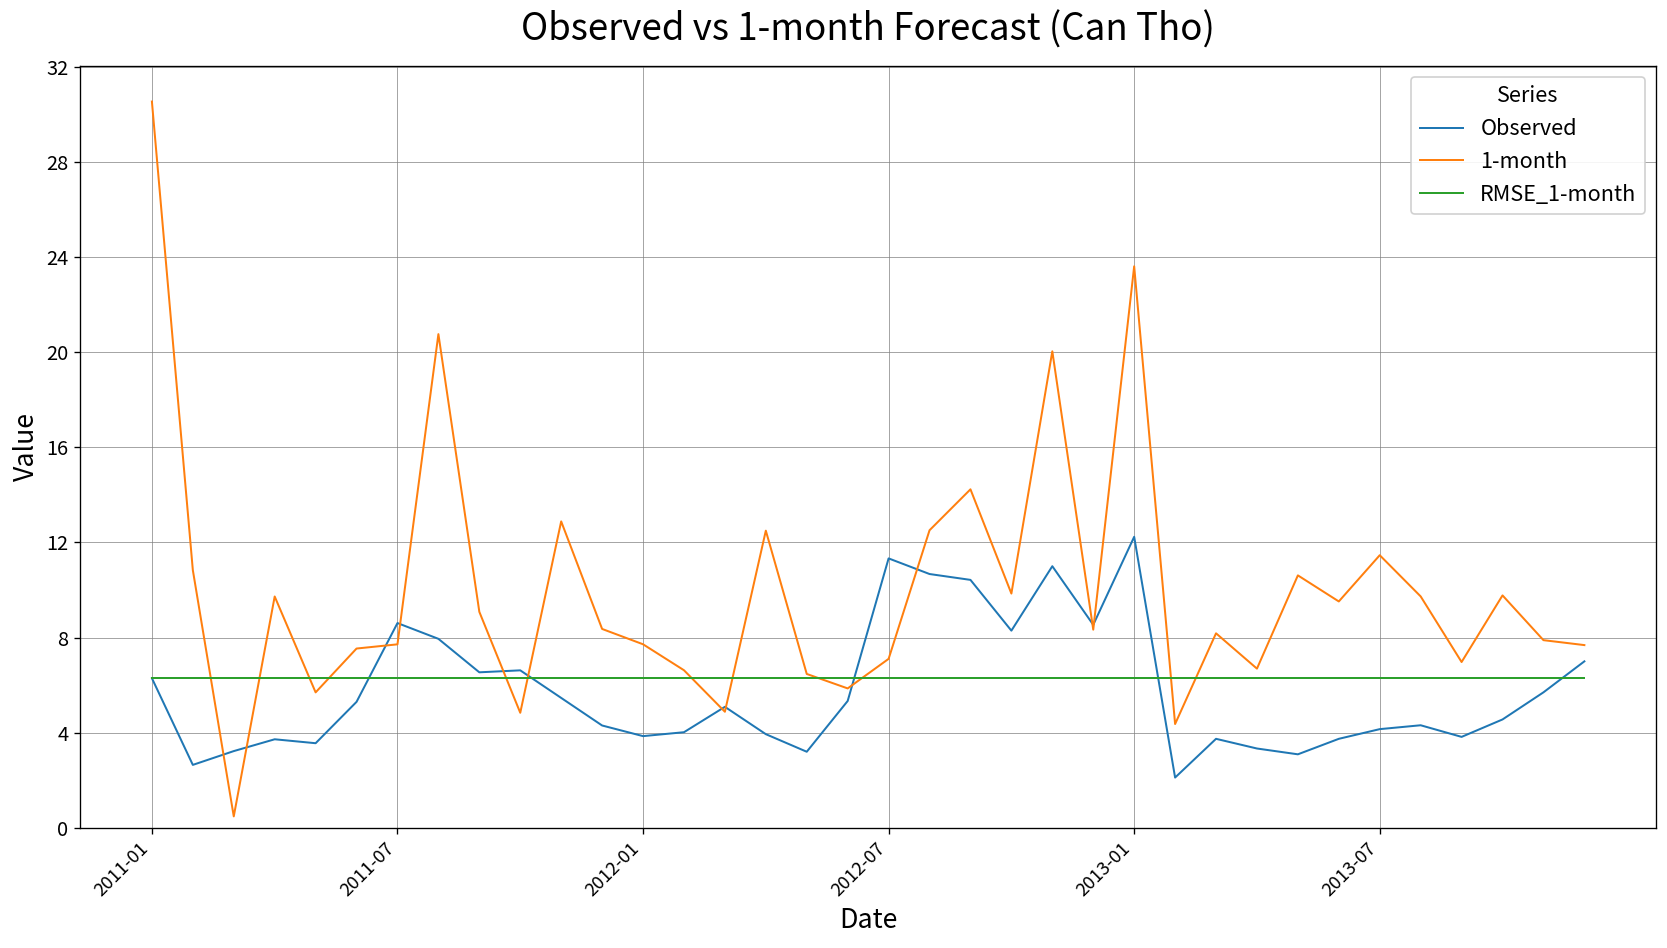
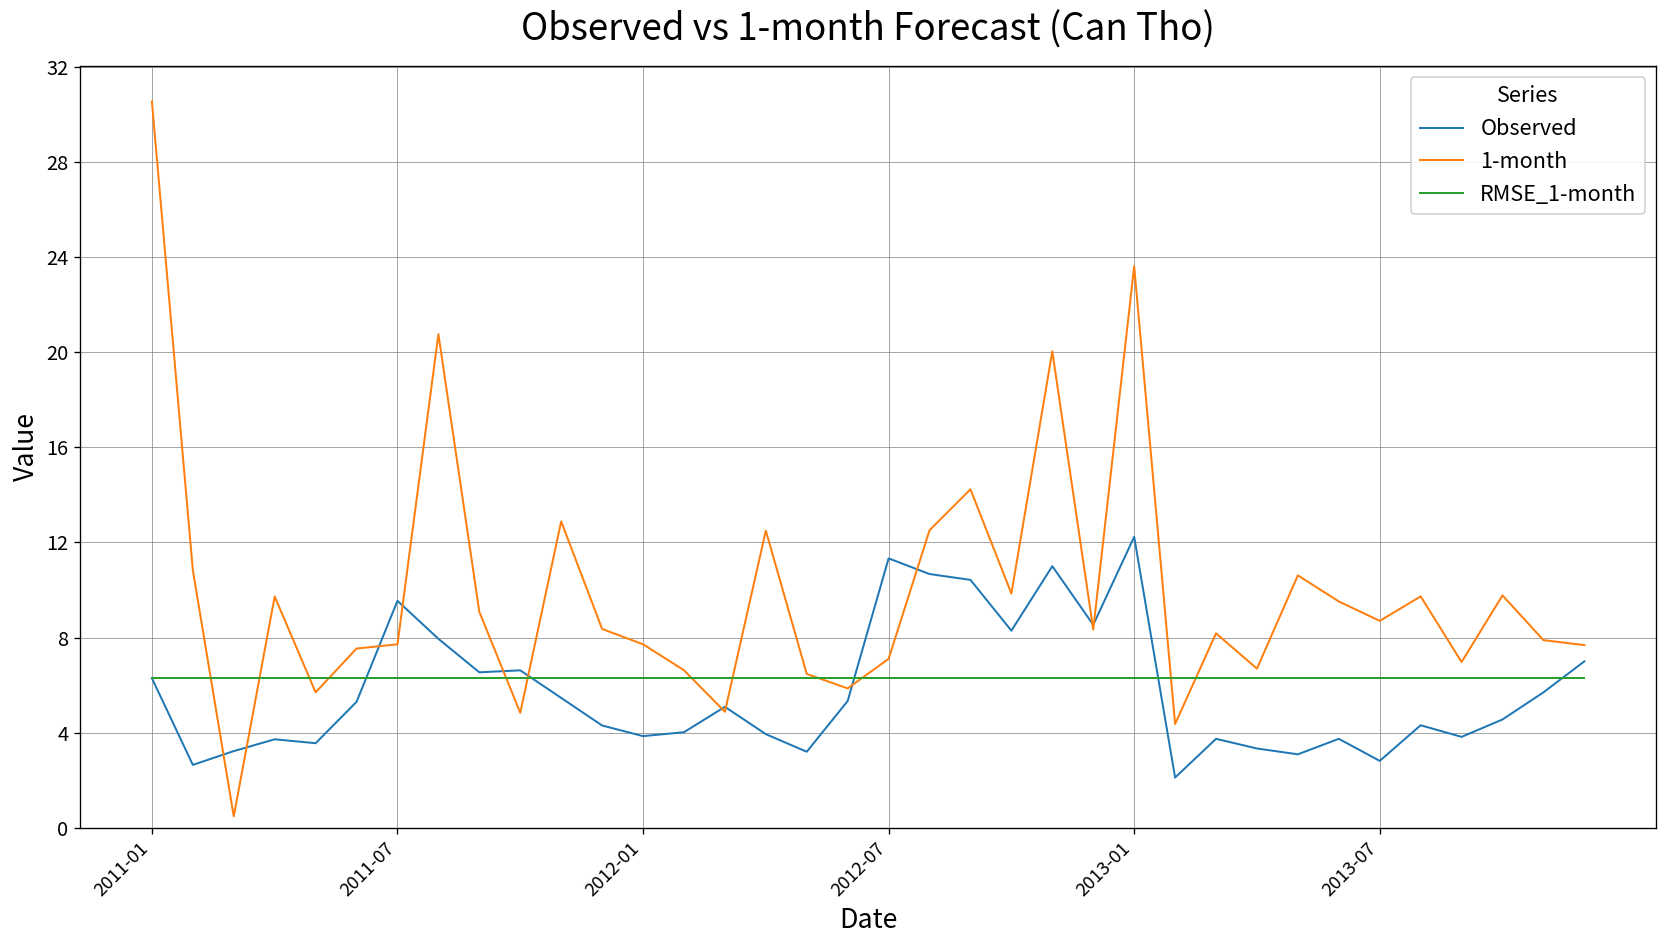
Observed, 2011-07: 8.6 -> 9.5
Observed, 2013-07: 4.2 -> 2.8
1-month, 2013-07: 11.5 -> 8.7
